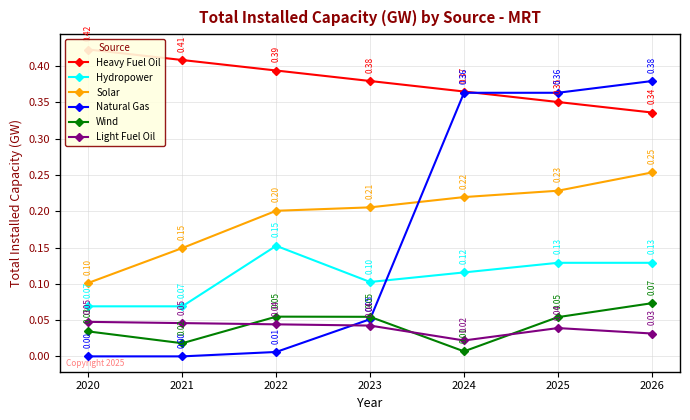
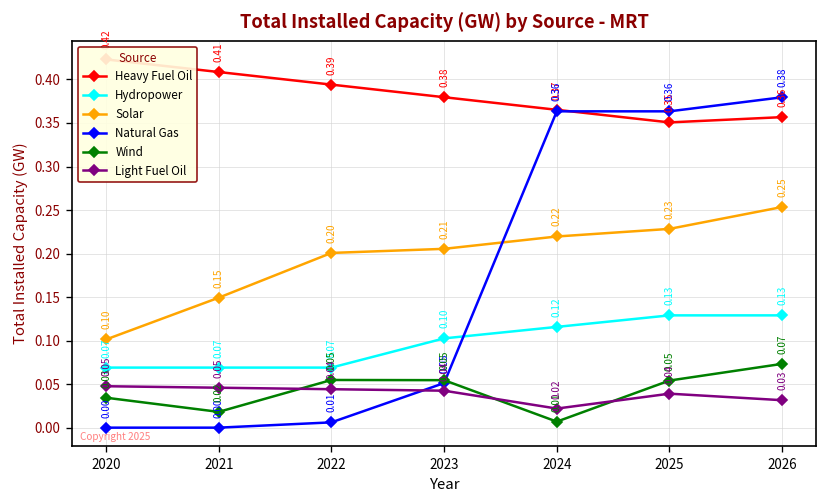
Hydropower, 2022: 0.15 -> 0.07
Heavy Fuel Oil, 2026: 0.34 -> 0.36
